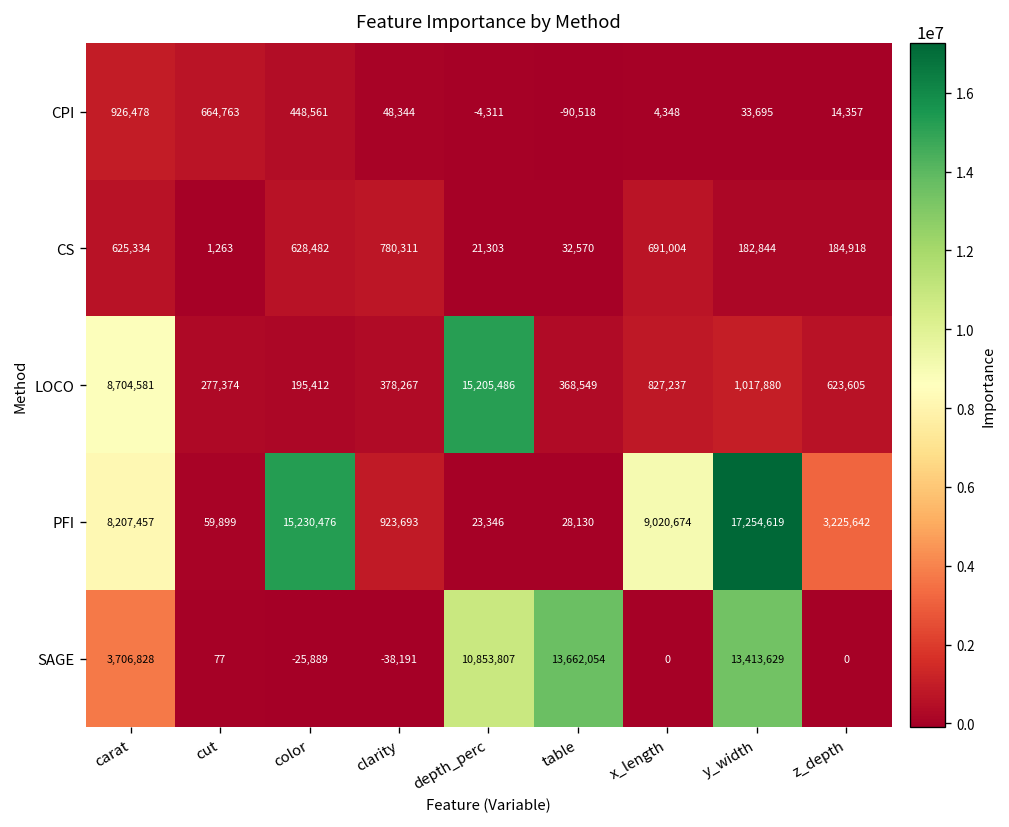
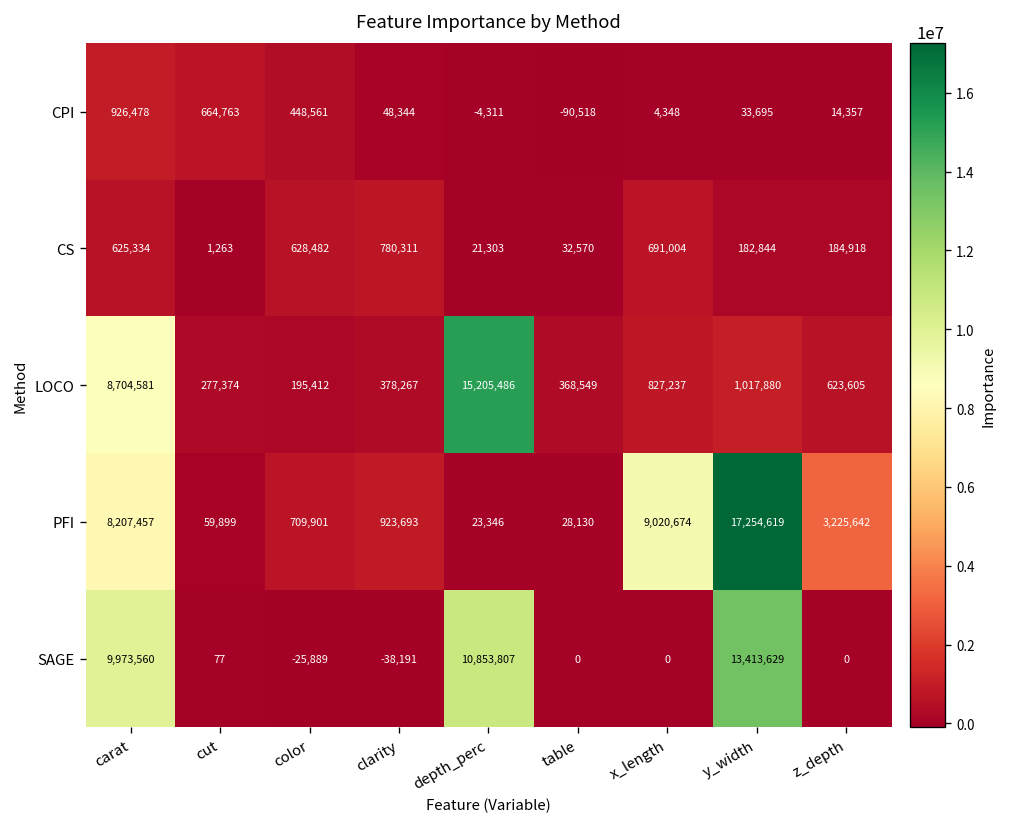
PFI, color: 15,230,476 -> 709,901
SAGE, carat: 3,706,828 -> 9,973,560
SAGE, table: 13,662,054 -> 0
